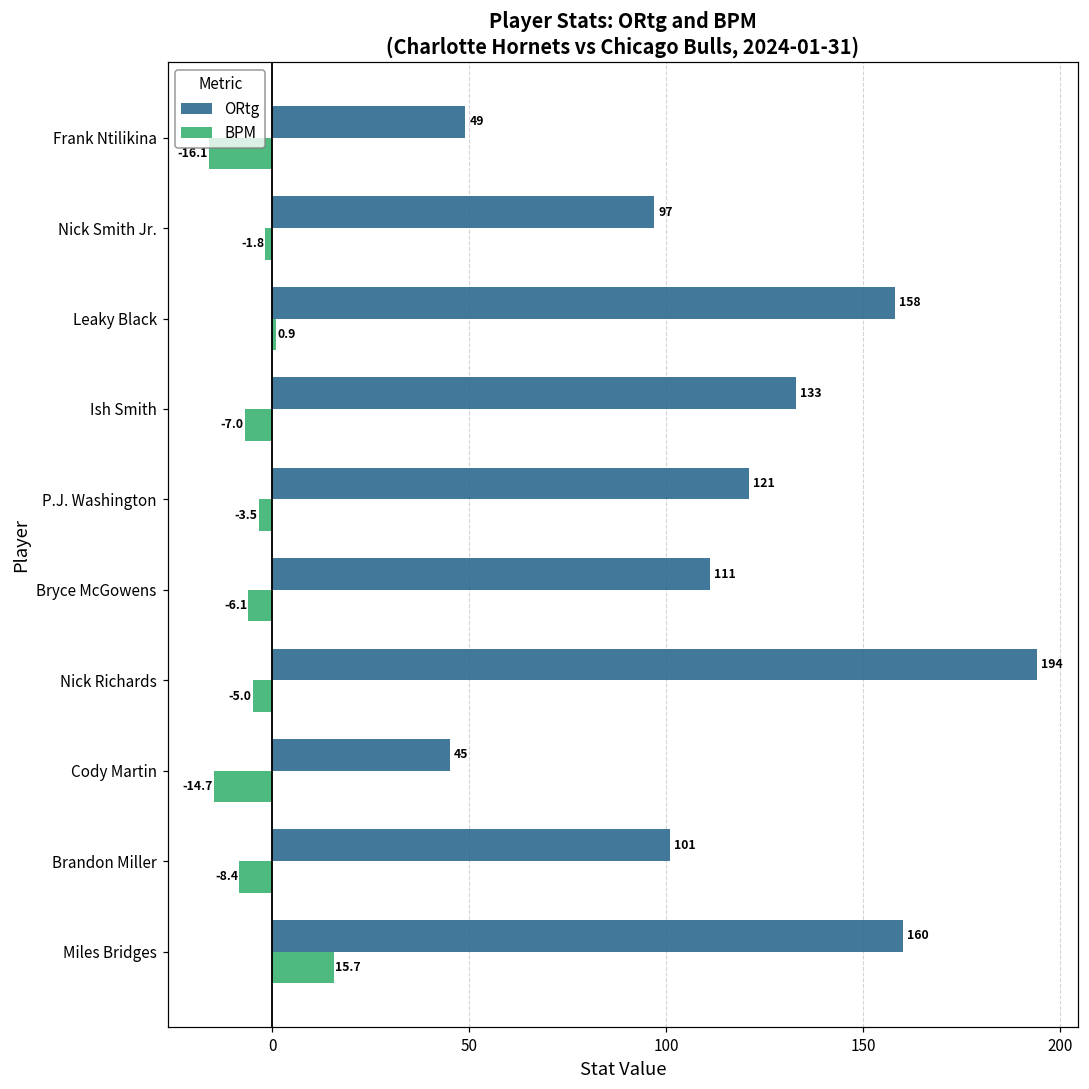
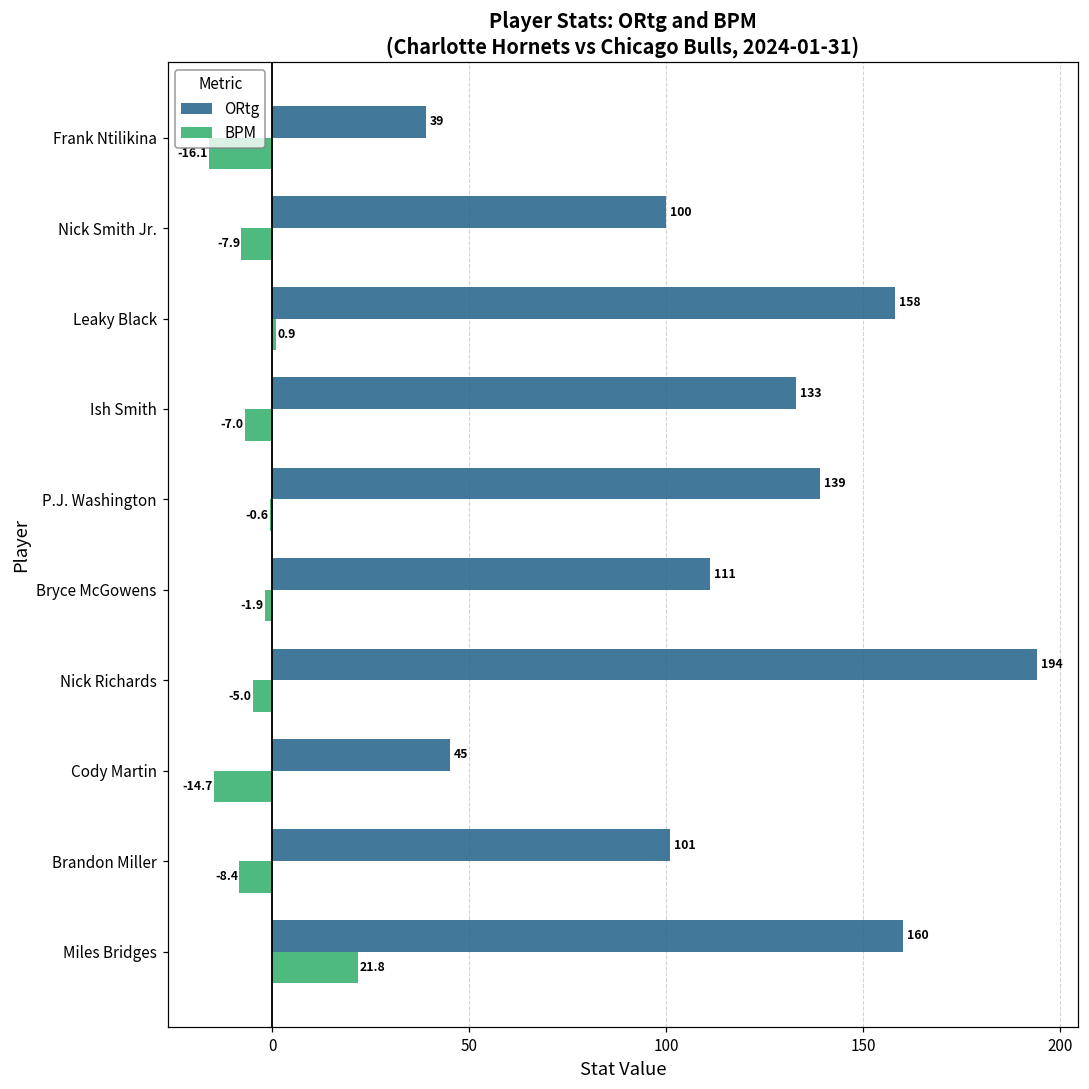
ORtg, Frank Ntilikina: 49 -> 39
ORtg, Nick Smith Jr.: 97 -> 100
BPM, Nick Smith Jr.: -1.8 -> -7.9
ORtg, P.J. Washington: 121 -> 139
BPM, P.J. Washington: -3.5 -> -0.6
BPM, Bryce McGowens: -6.1 -> -1.9
BPM, Miles Bridges: 15.7 -> 21.8
